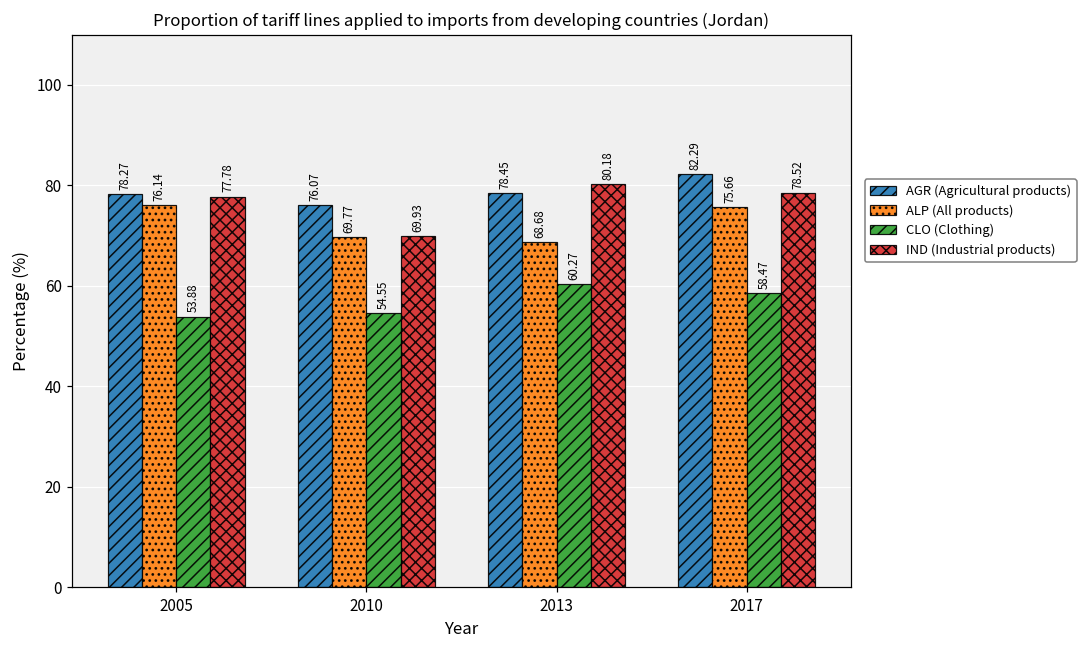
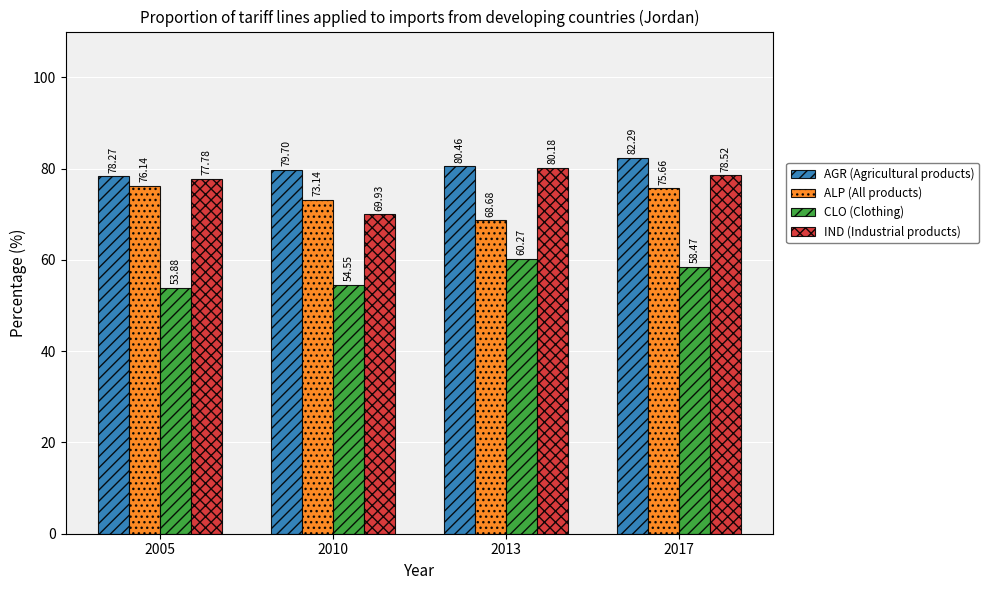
AGR (Agricultural products), 2010: 76.07 -> 79.70
ALP (All products), 2010: 69.77 -> 73.14
AGR (Agricultural products), 2013: 78.45 -> 80.46
